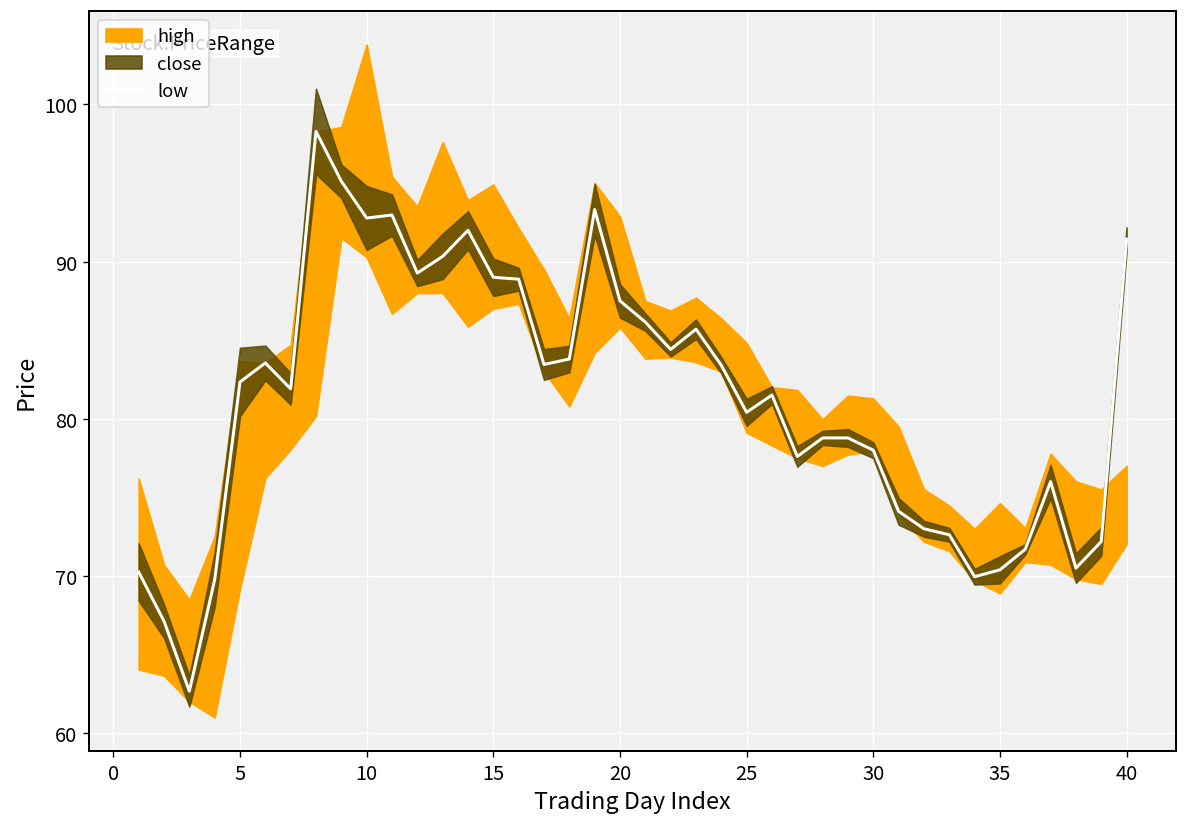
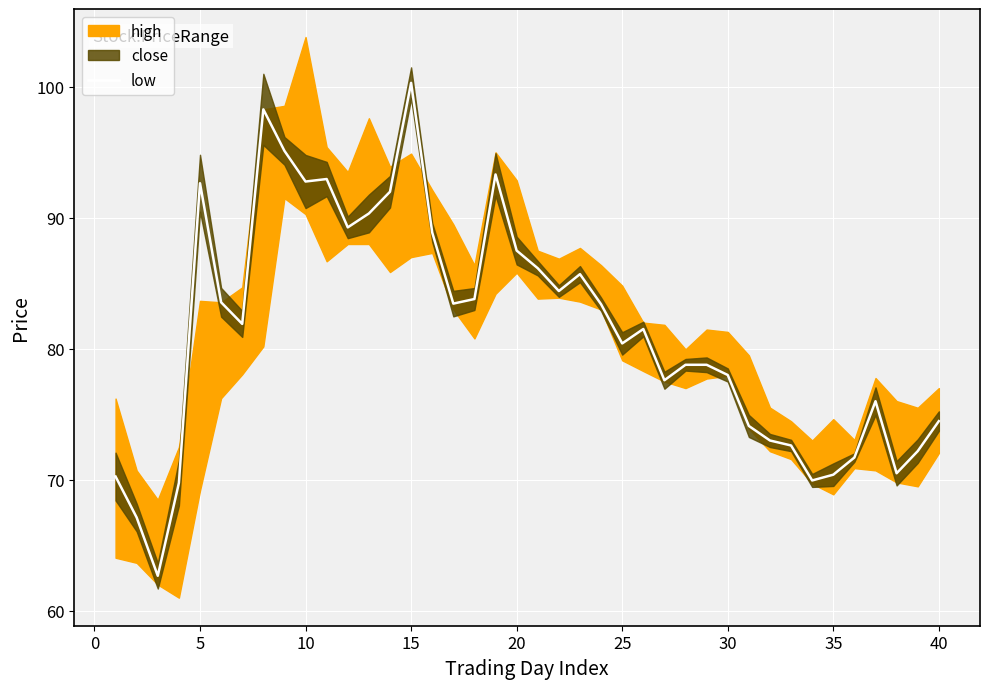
low, 5: 82.3 -> 92.6
low, 15: 89.0 -> 100.3
low, 40: 91.4 -> 74.5
